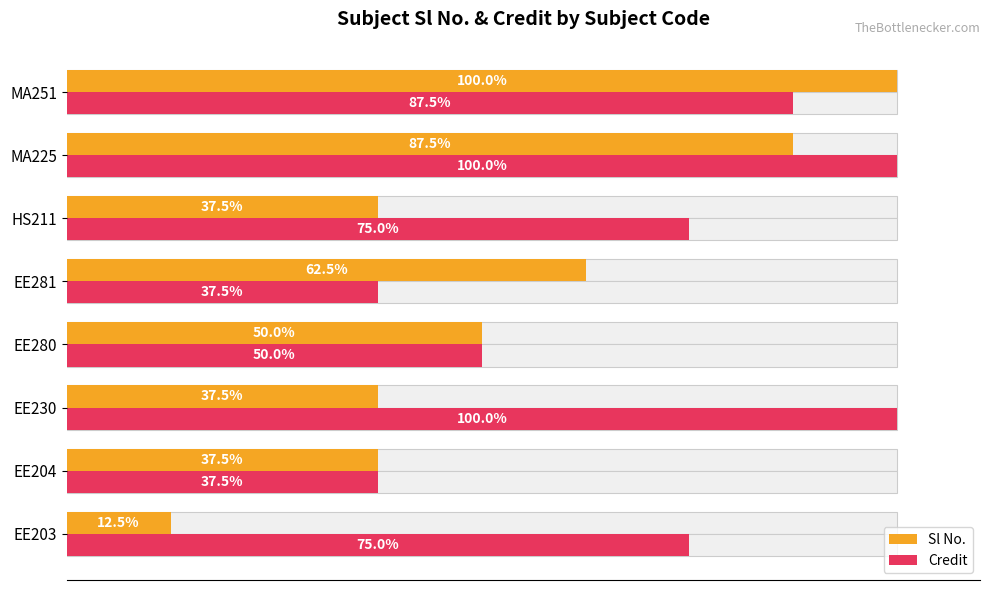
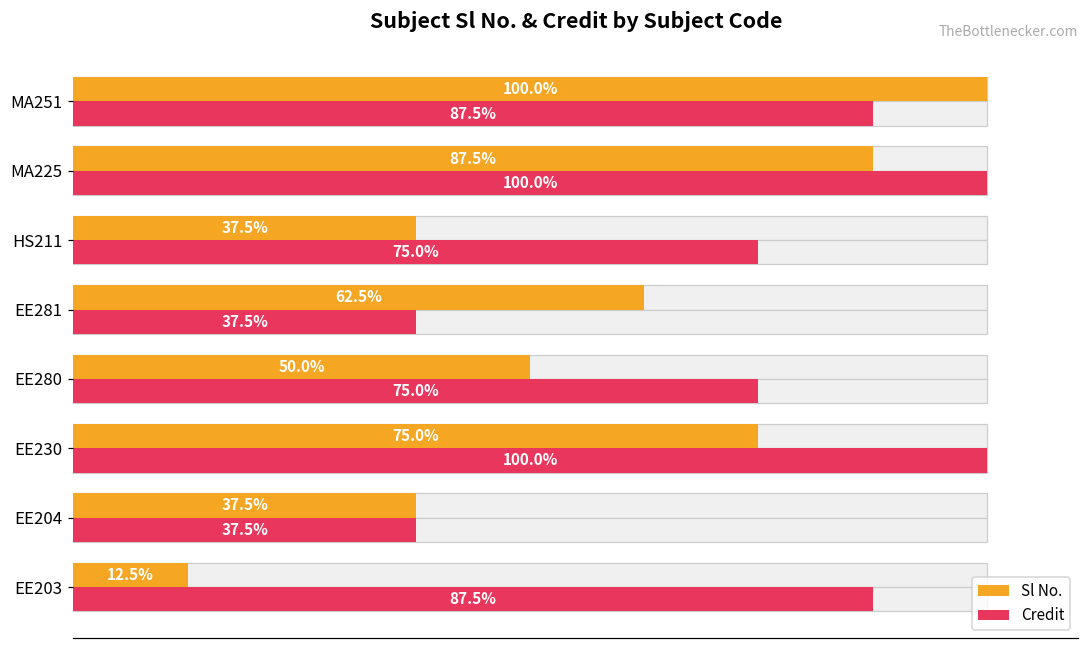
Credit, EE280: 50.0% -> 75.0%
Sl No., EE230: 37.5% -> 75.0%
Credit, EE203: 75.0% -> 87.5%
